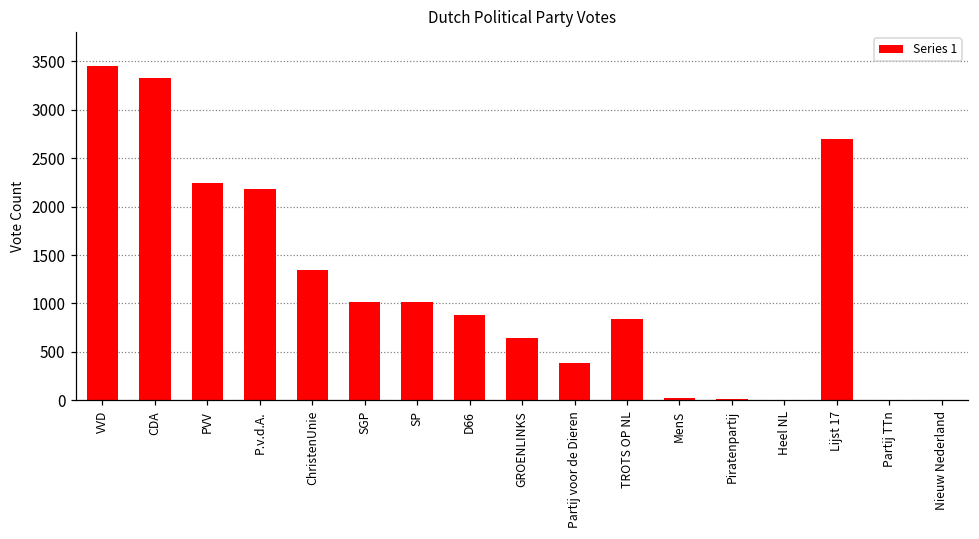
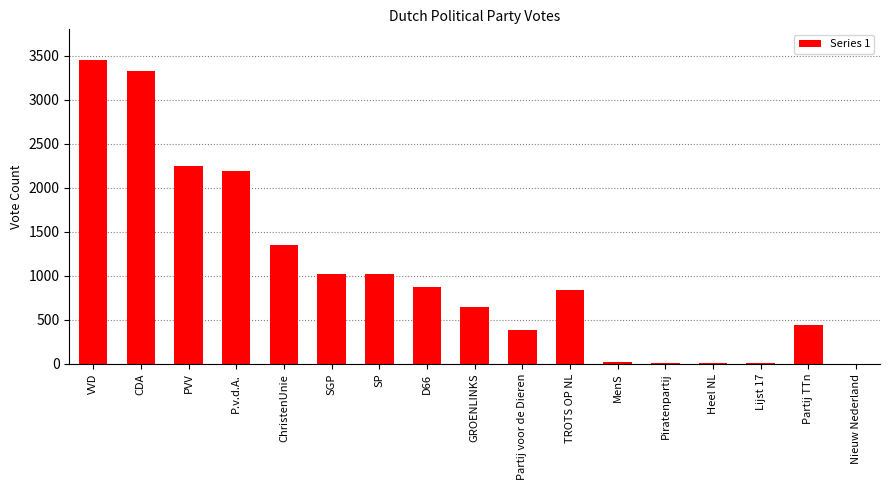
Lijst 17: 2700 -> 0
Partij TTn: 0 -> 400
